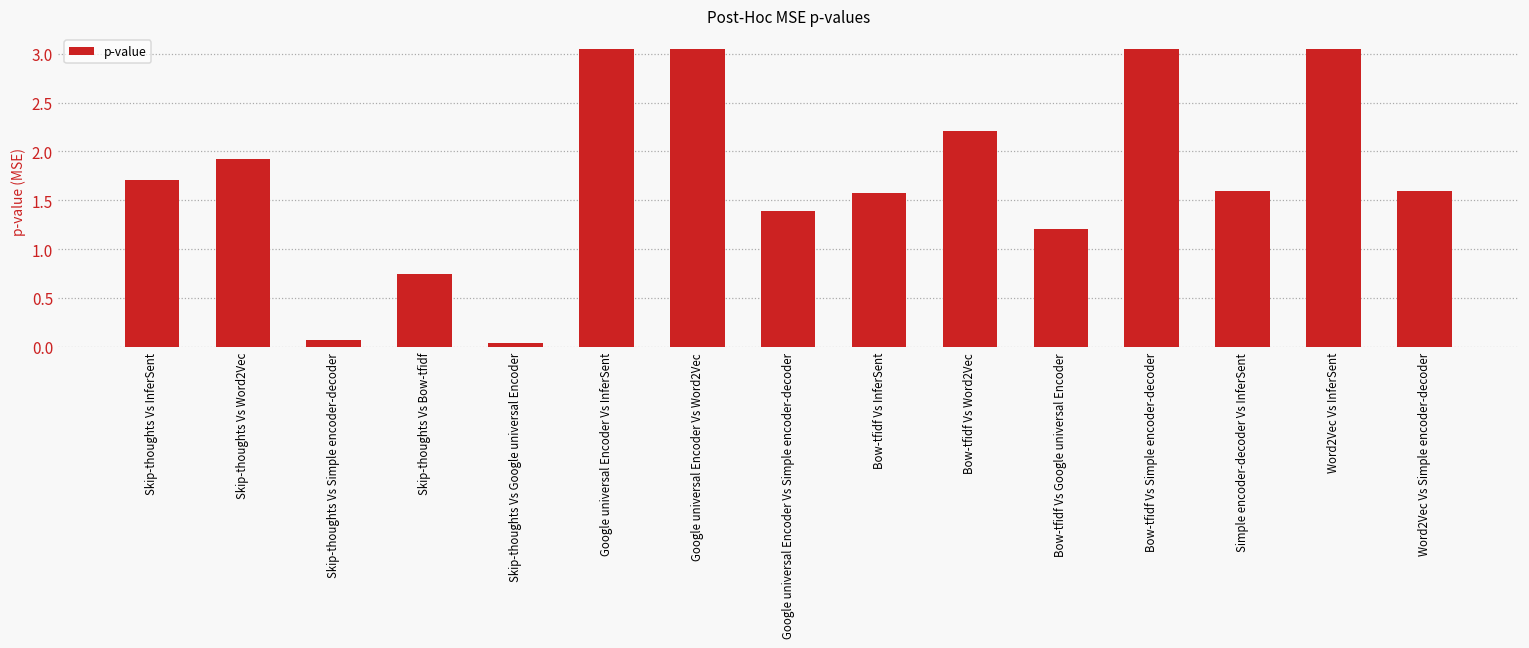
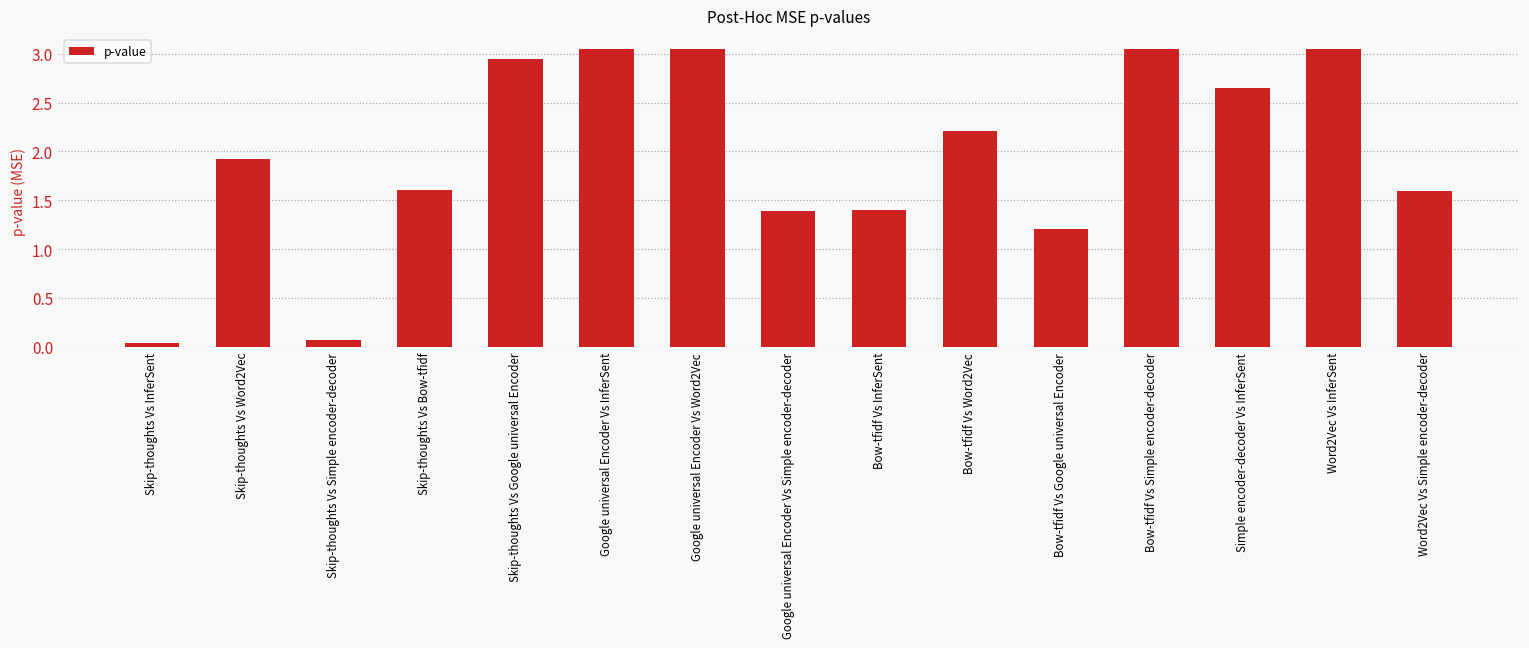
Skip-thoughts Vs InferSent: 1.7 -> 0.0
Skip-thoughts Vs Bow-tfidf: 0.7 -> 1.6
Skip-thoughts Vs Google universal Encoder: 0.0 -> 2.9
Bow-tfidf Vs InferSent: 1.6 -> 1.4
Simple encoder-decoder Vs InferSent: 1.6 -> 2.7
